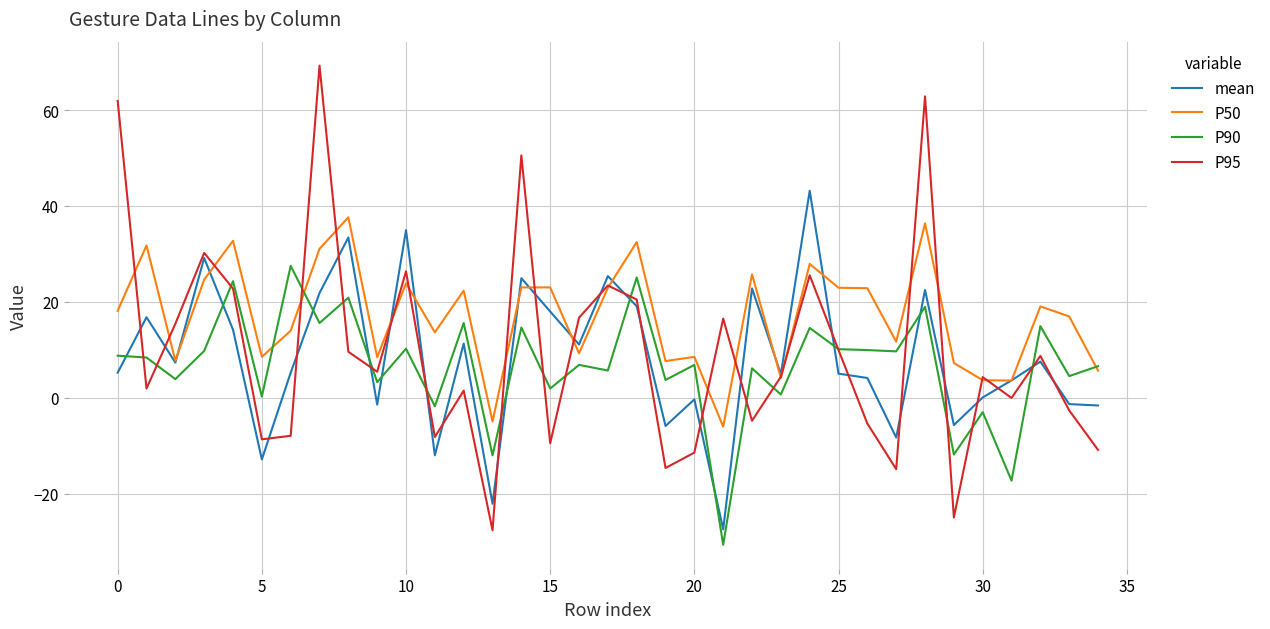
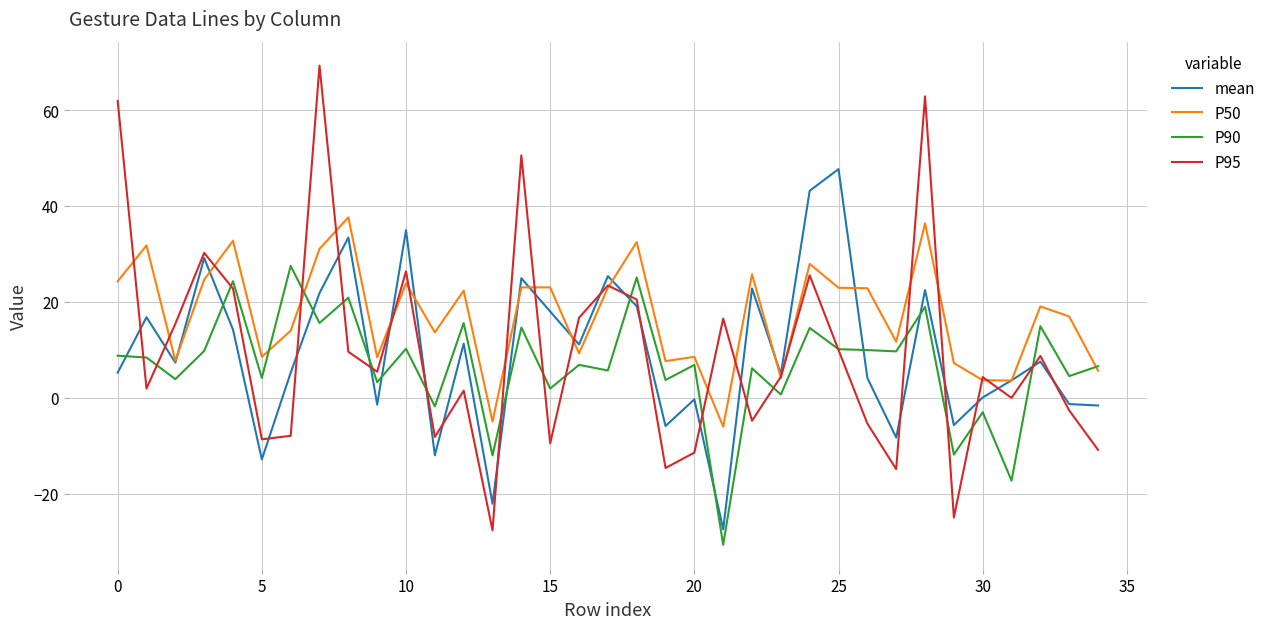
P50, 0: 18 -> 24
P90, 5: 0 -> 4
mean, 25: 5 -> 48
